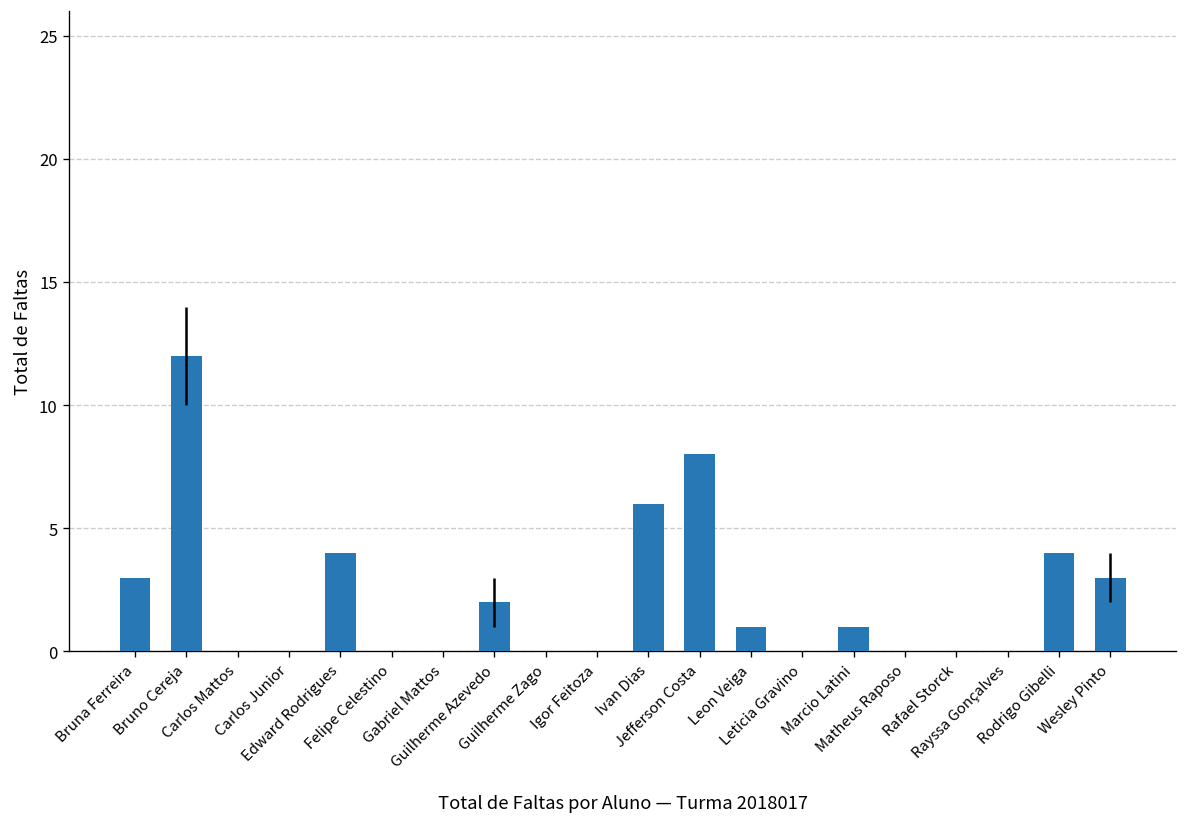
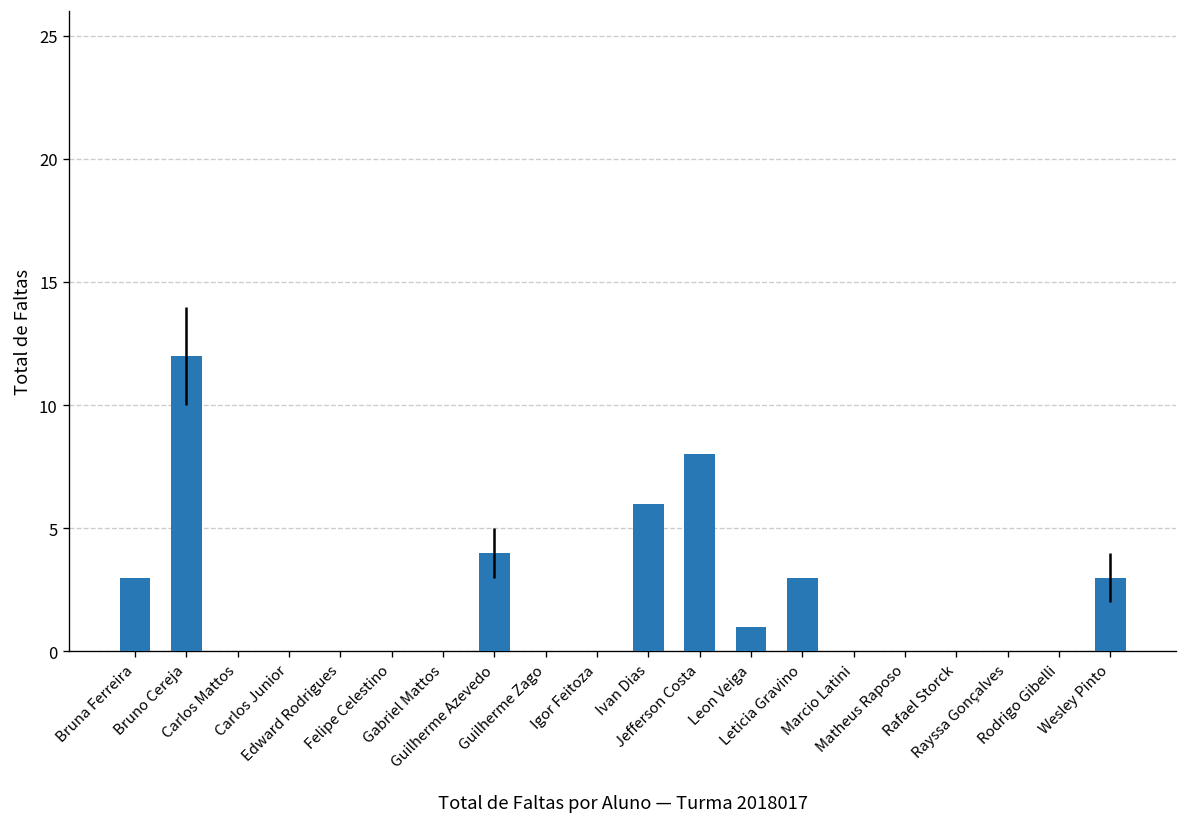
Edward Rodrigues: 4 -> 0
Guilherme Azevedo: 2 -> 4
Leticia Gravino: 0 -> 3
Marcio Latini: 1 -> 0
Rodrigo Gibelli: 4 -> 0
